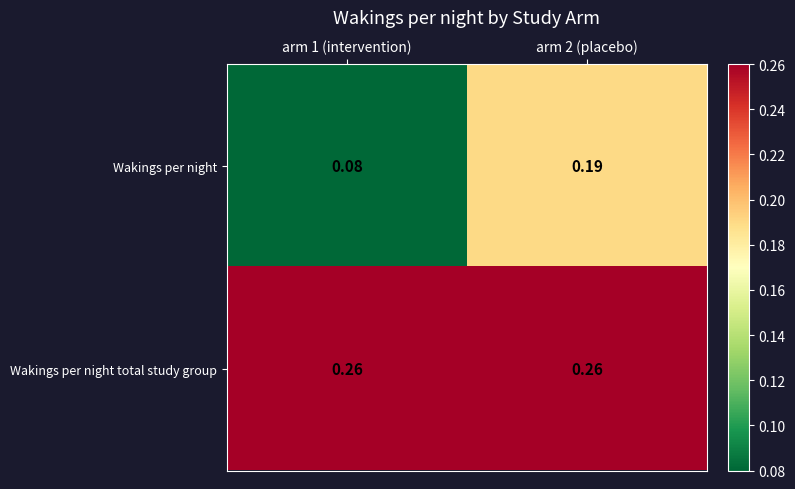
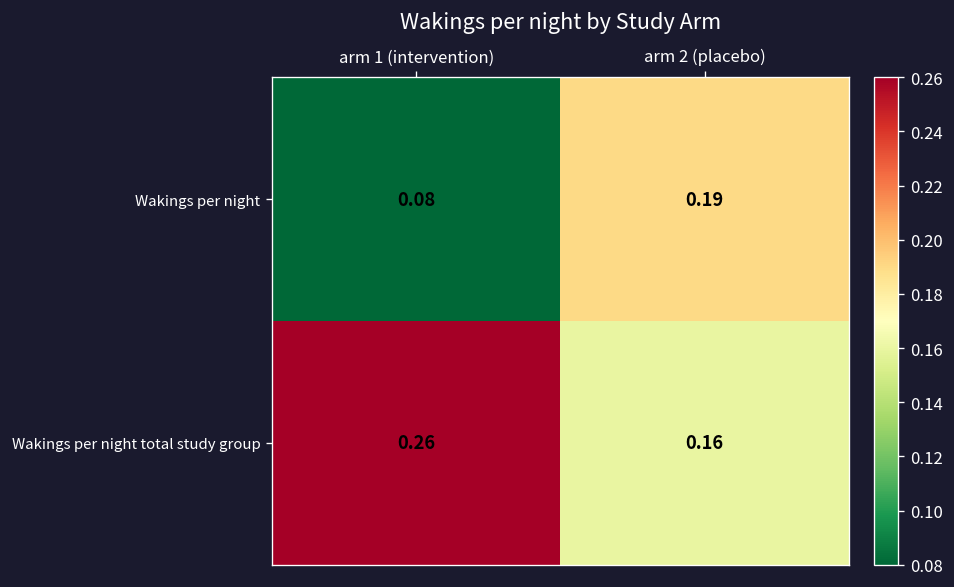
Wakings per night total study group, arm 2 (placebo): 0.26 -> 0.16
